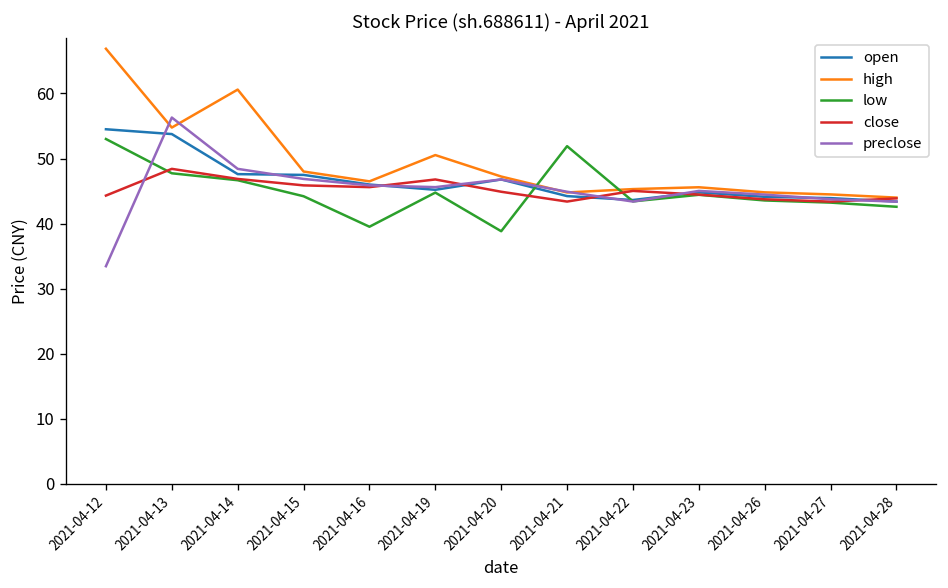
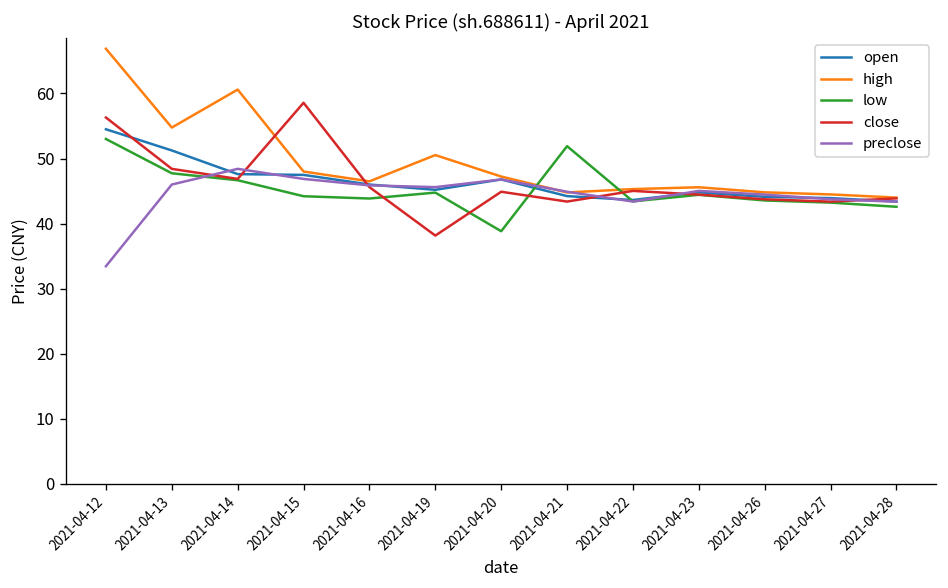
close, 2021-04-12: 44 -> 56
open, 2021-04-13: 54 -> 51
preclose, 2021-04-13: 56 -> 46
close, 2021-04-15: 46 -> 59
low, 2021-04-16: 40 -> 44
close, 2021-04-19: 47 -> 38
